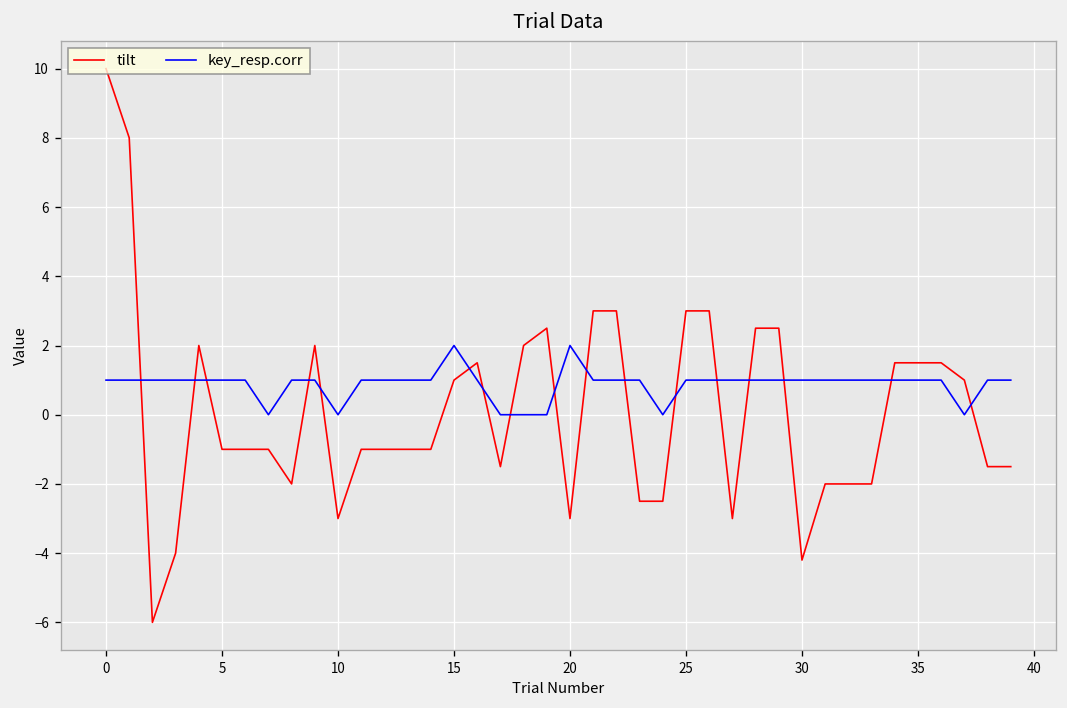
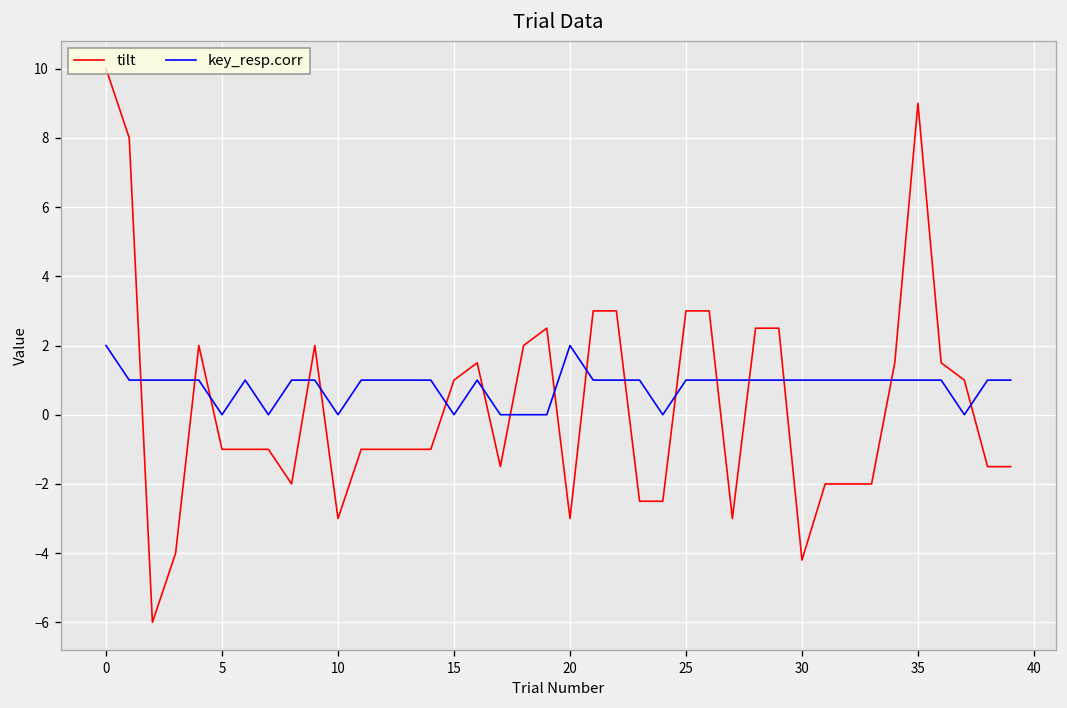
key_resp.corr, 0: 1 -> 2
key_resp.corr, 5: 1 -> 0
key_resp.corr, 15: 2 -> 0
tilt, 35: 1.5 -> 9.0
